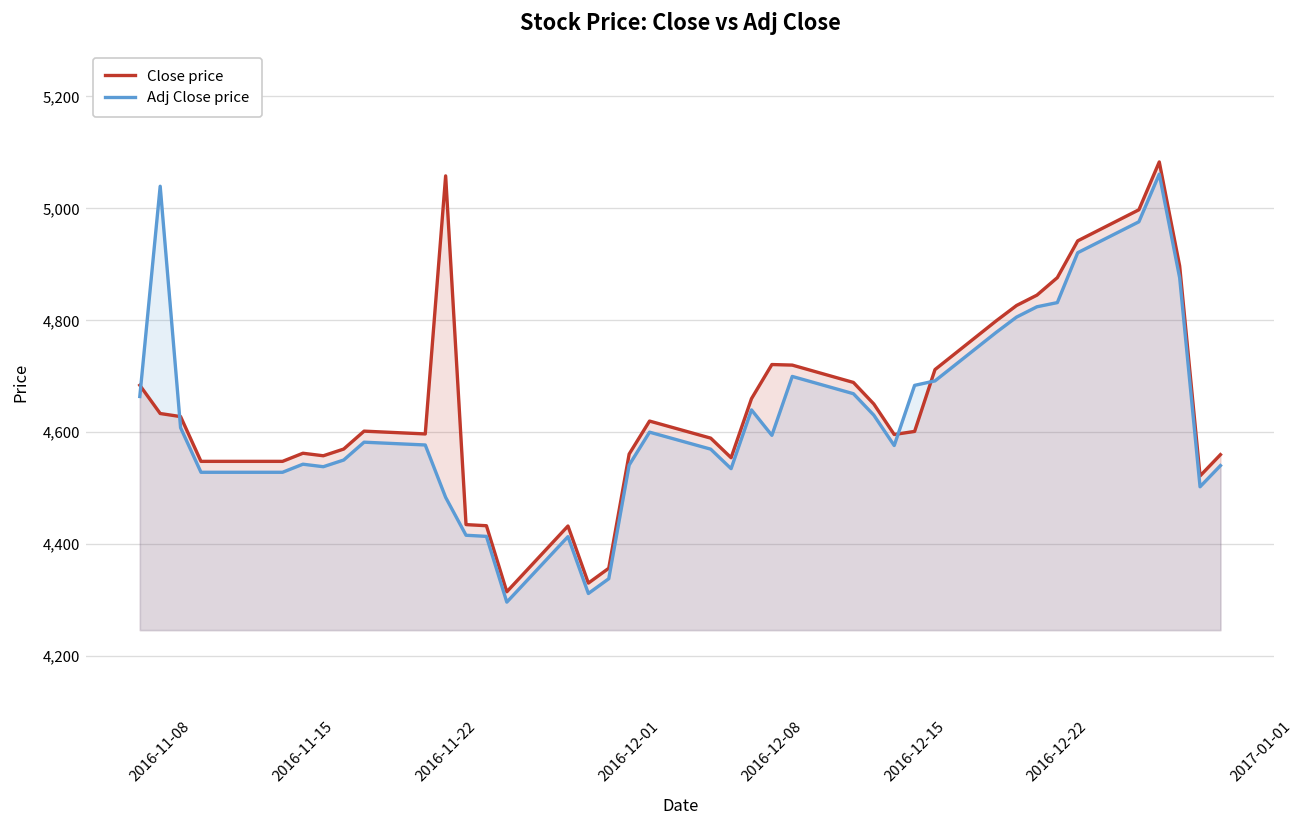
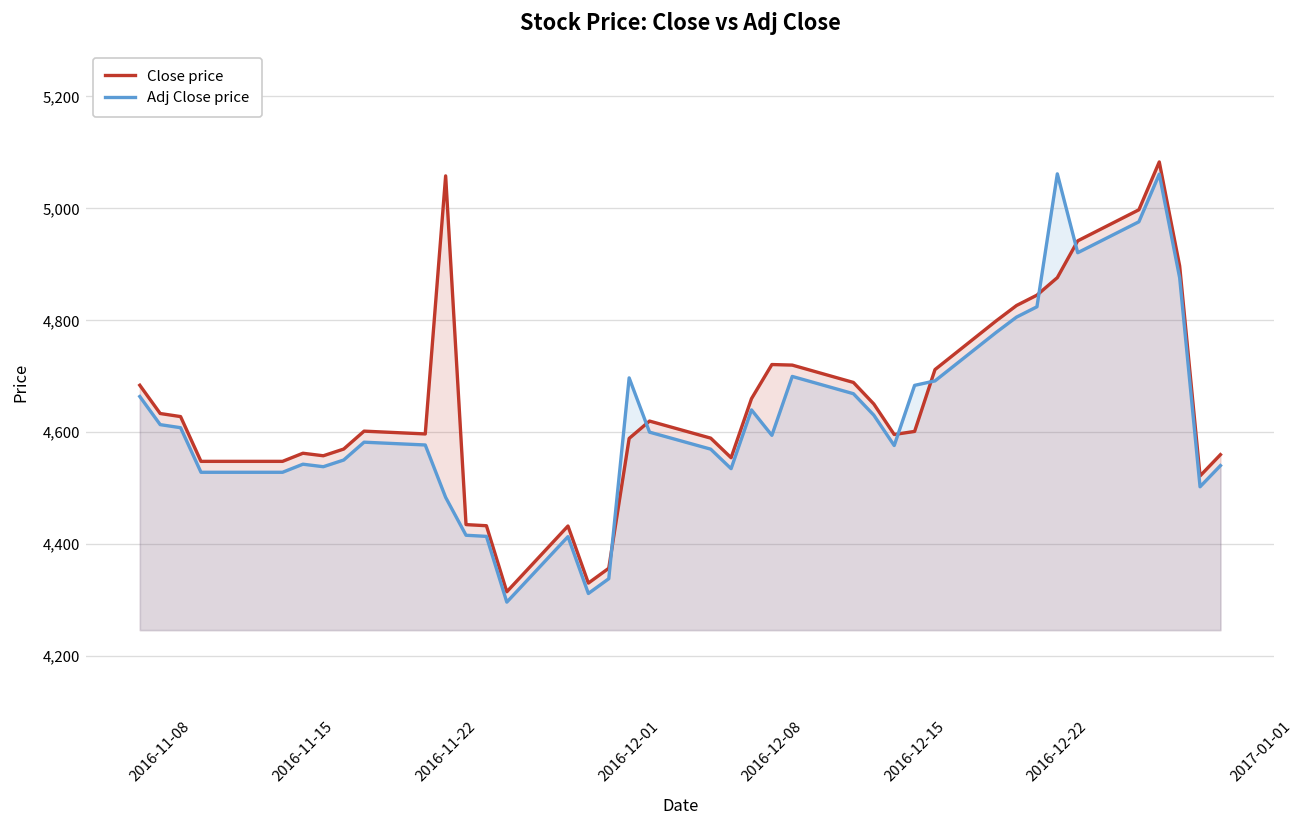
Adj Close price, 2016-11-08: 5,040 -> 4,610
Close price, 2016-12-01: 4,560 -> 4,590
Adj Close price, 2016-12-01: 4,540 -> 4,700
Adj Close price, 2016-12-22: 4,830 -> 5,060
